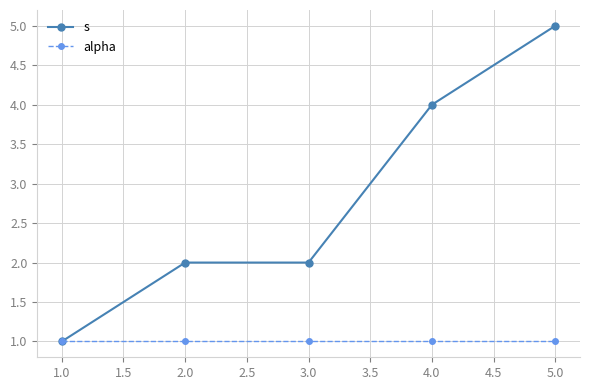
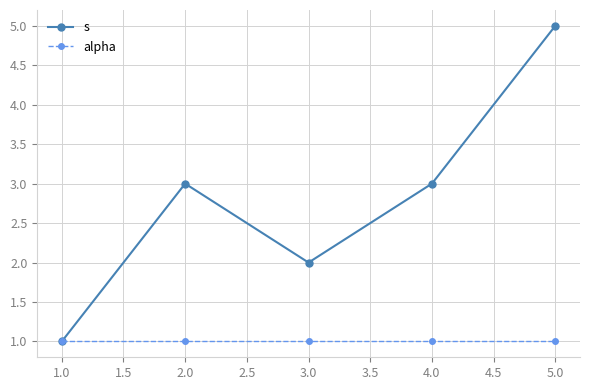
s, 2.0: 2 -> 3
s, 4.0: 4 -> 3
